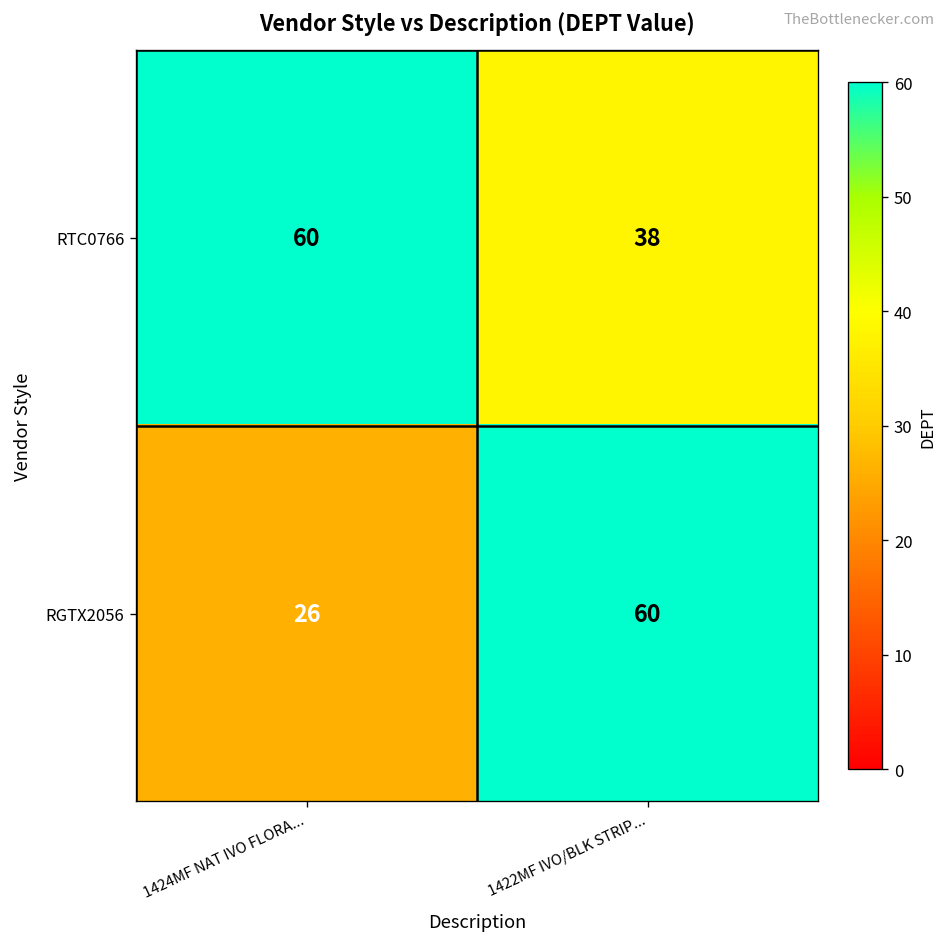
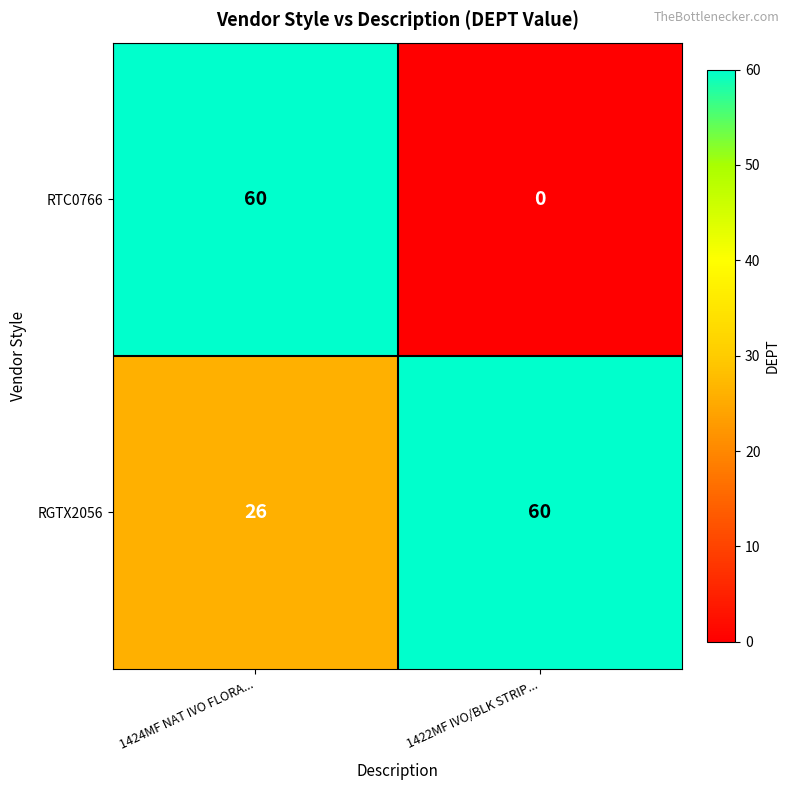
RTC0766, 1422MF IVO/BLK STRIP...: 38 -> 0
